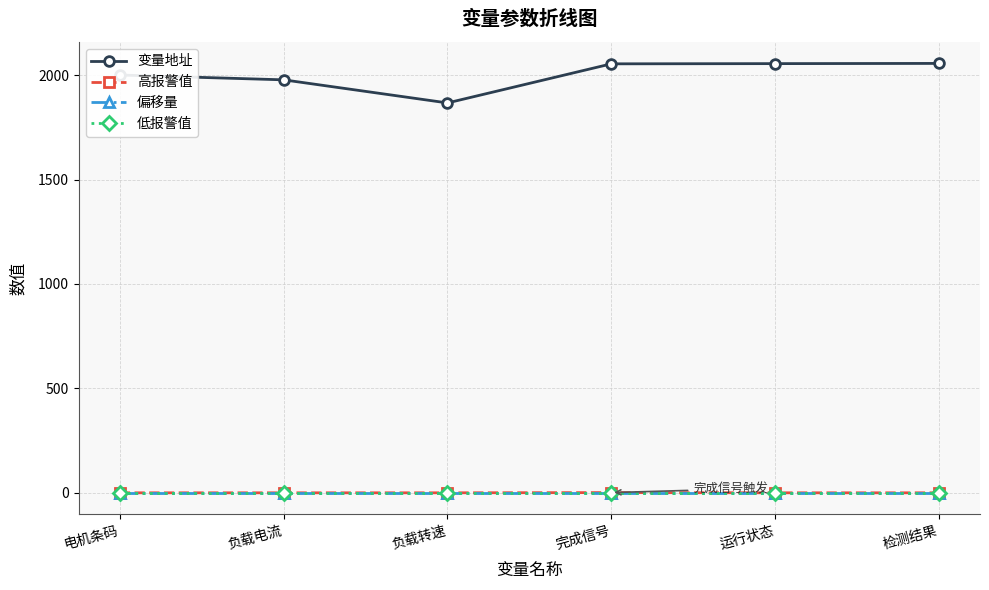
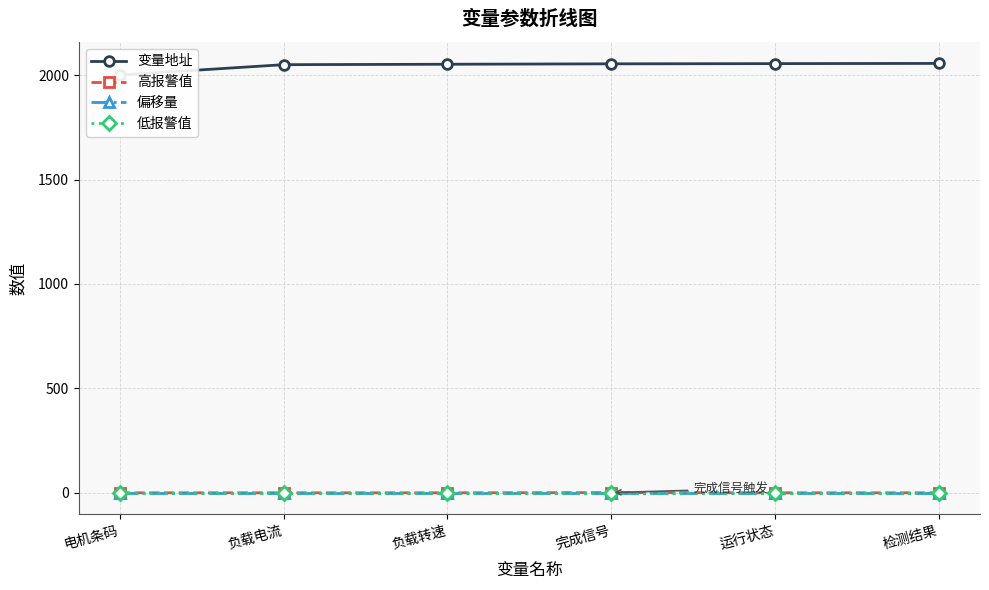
变量地址, 负载电流: 1980 -> 2050
变量地址, 负载转速: 1870 -> 2050
